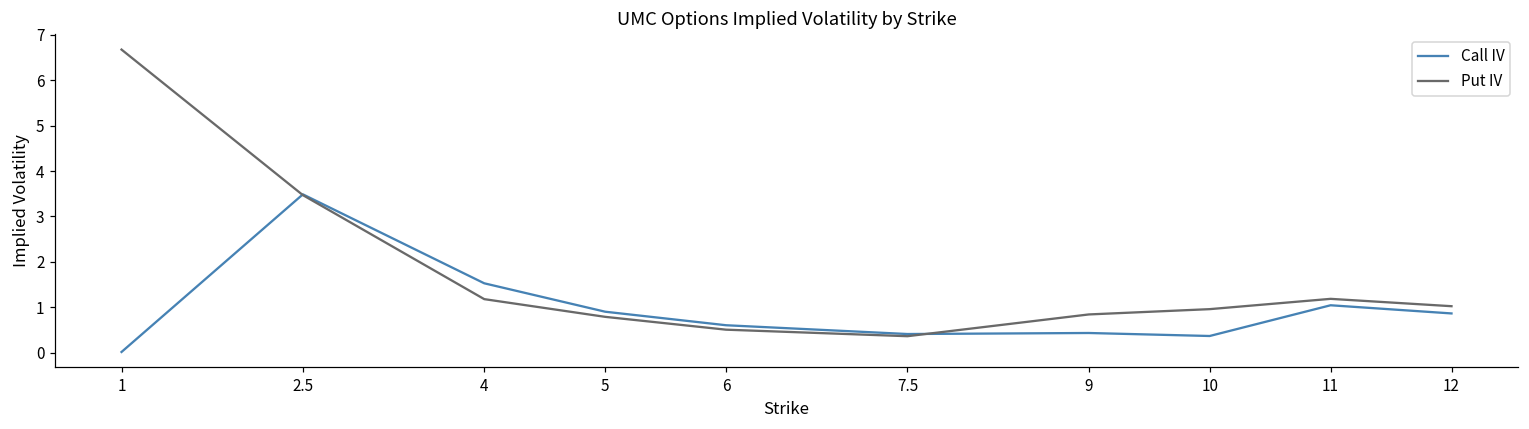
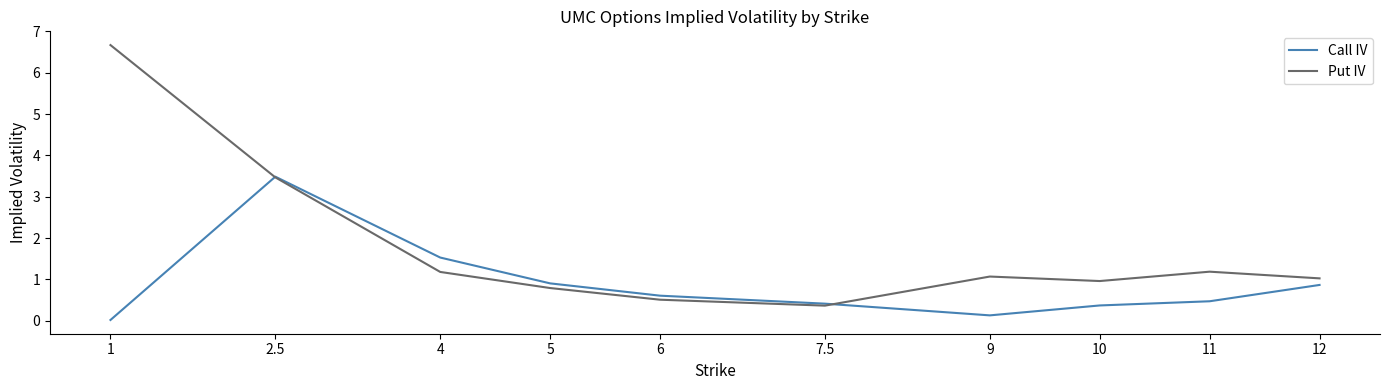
Call IV, 9: 0.4 -> 0.1
Put IV, 9: 0.8 -> 1.1
Call IV, 11: 1.0 -> 0.5
